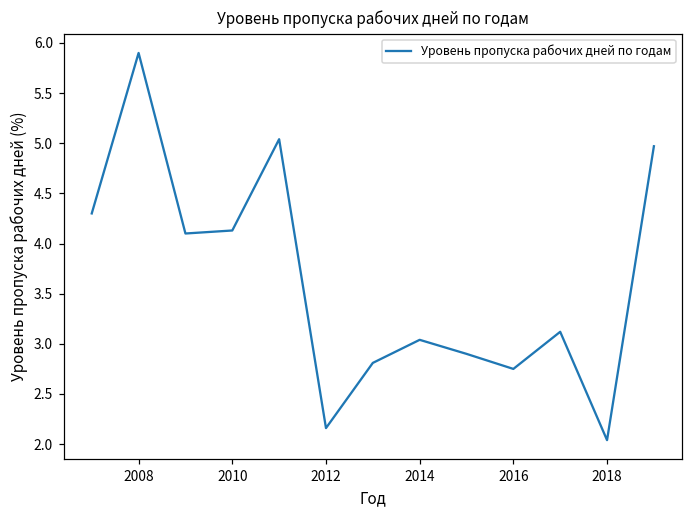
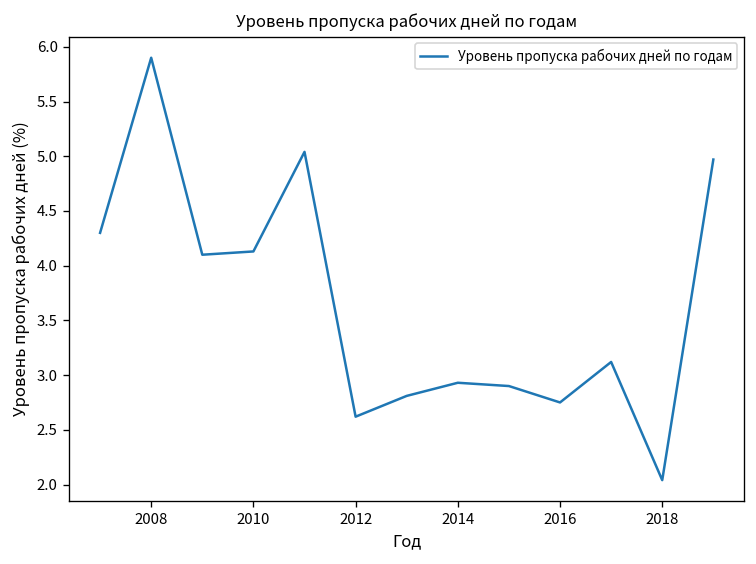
2012: 2.2 -> 2.6
2014: 3.0 -> 2.9
